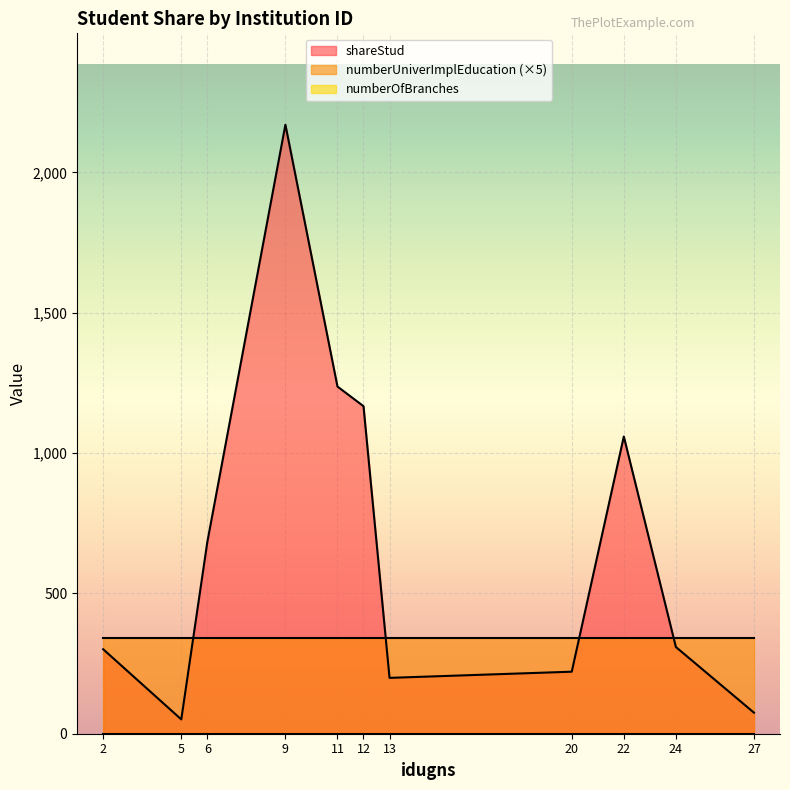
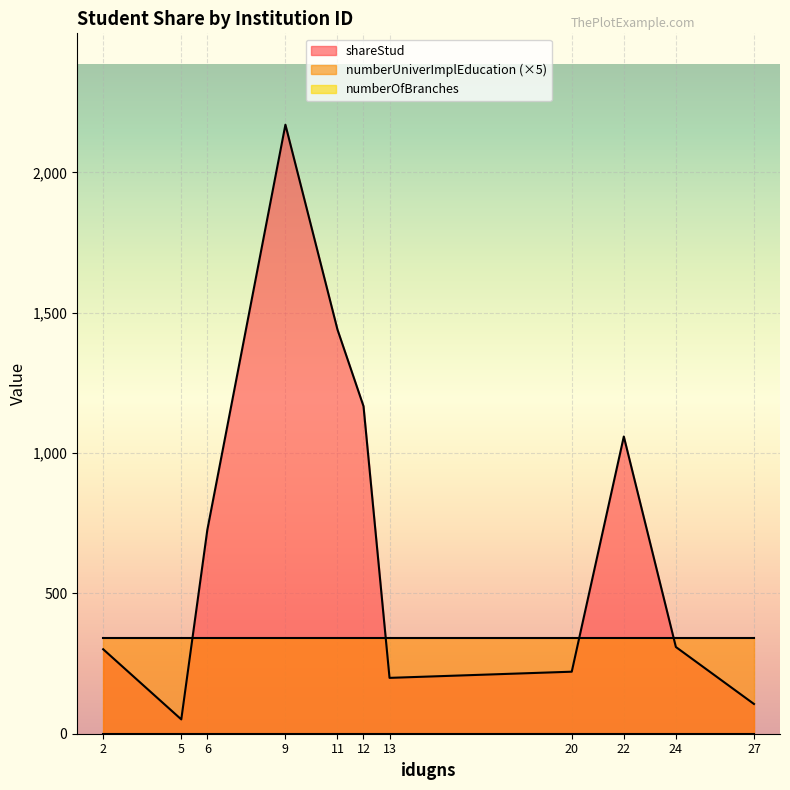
shareStud, 6: 680 -> 730
shareStud, 11: 1,240 -> 1,440
shareStud, 27: 80 -> 110
